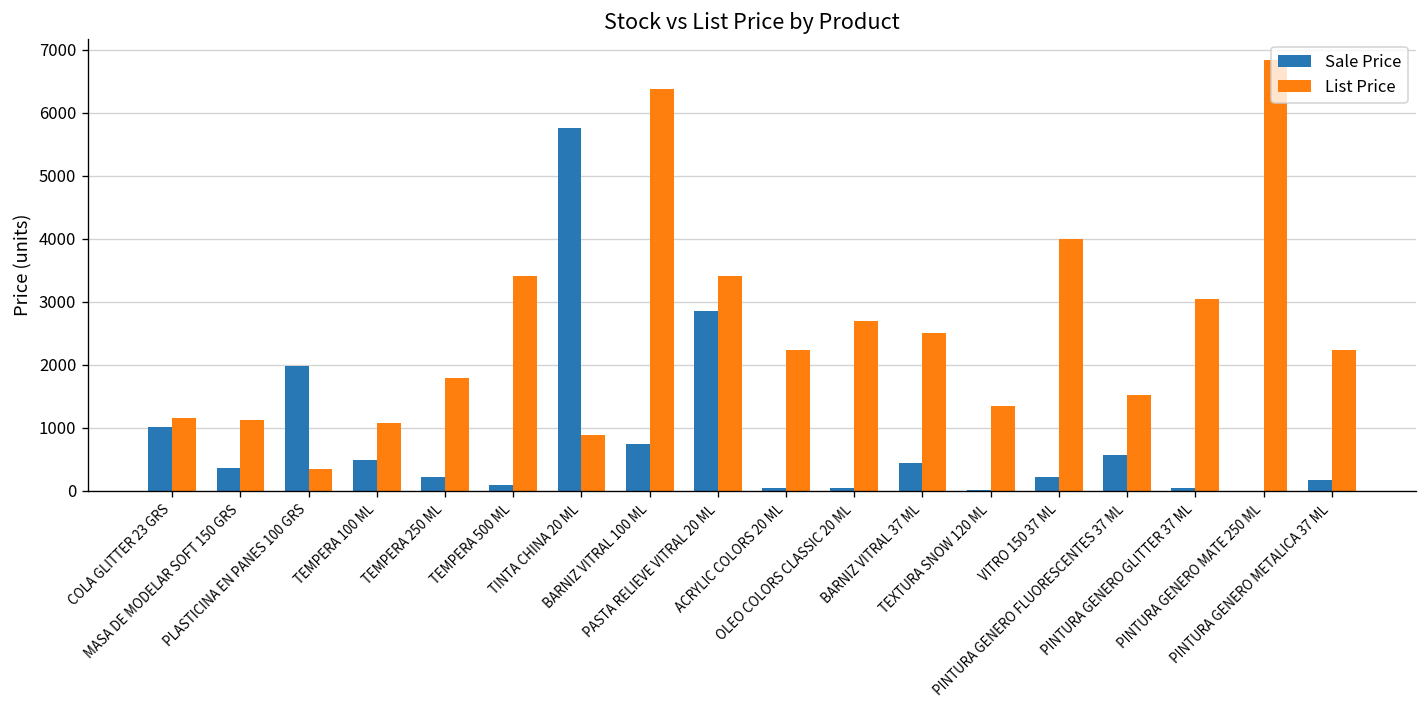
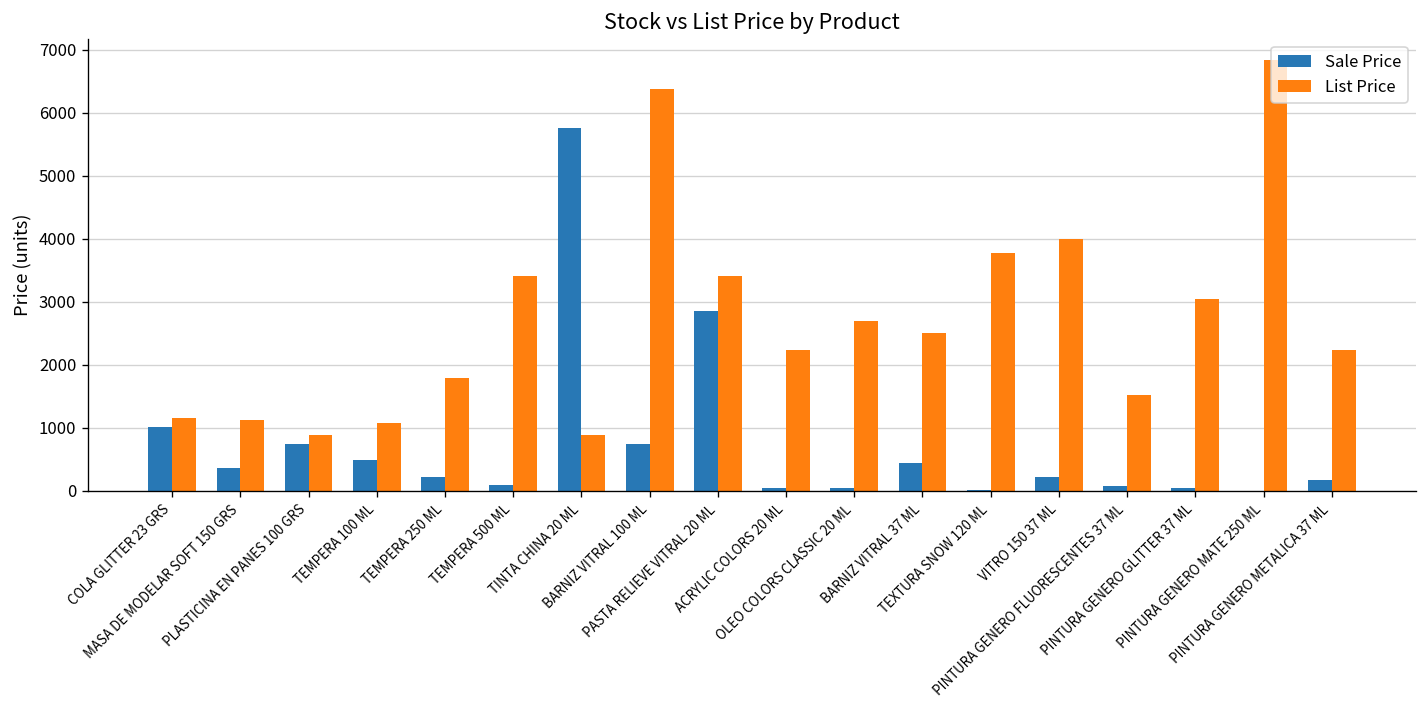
Sale Price, PLASTICINA EN PANES 100 GRS: 2000 -> 700
List Price, PLASTICINA EN PANES 100 GRS: 300 -> 900
List Price, TEXTURA SNOW 120 ML: 1300 -> 3800
Sale Price, PINTURA GENERO FLUORESCENTES 37 ML: 600 -> 100
